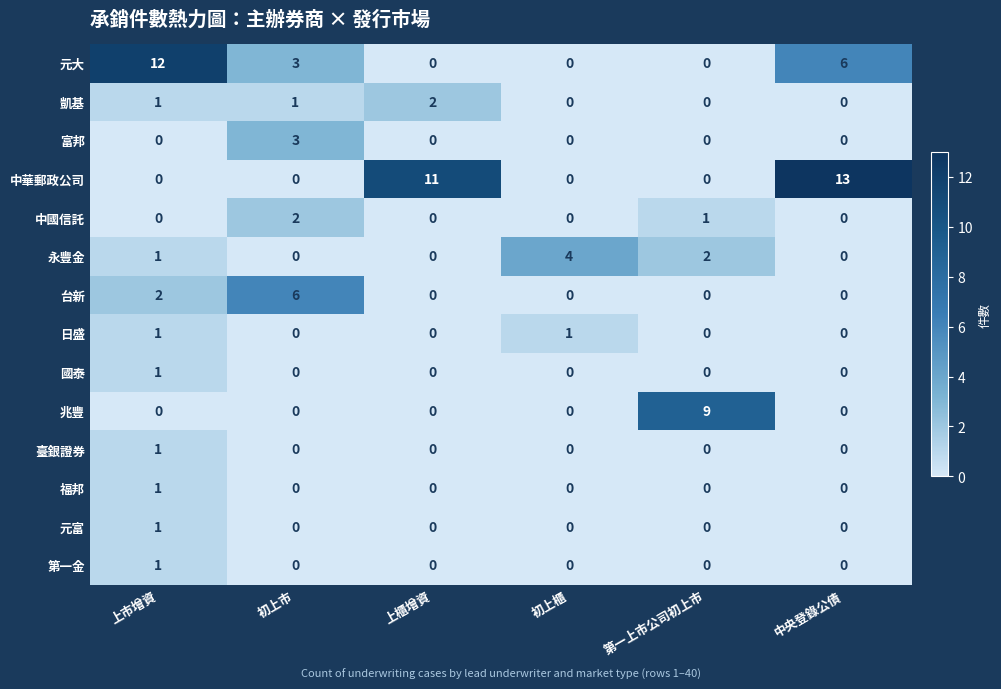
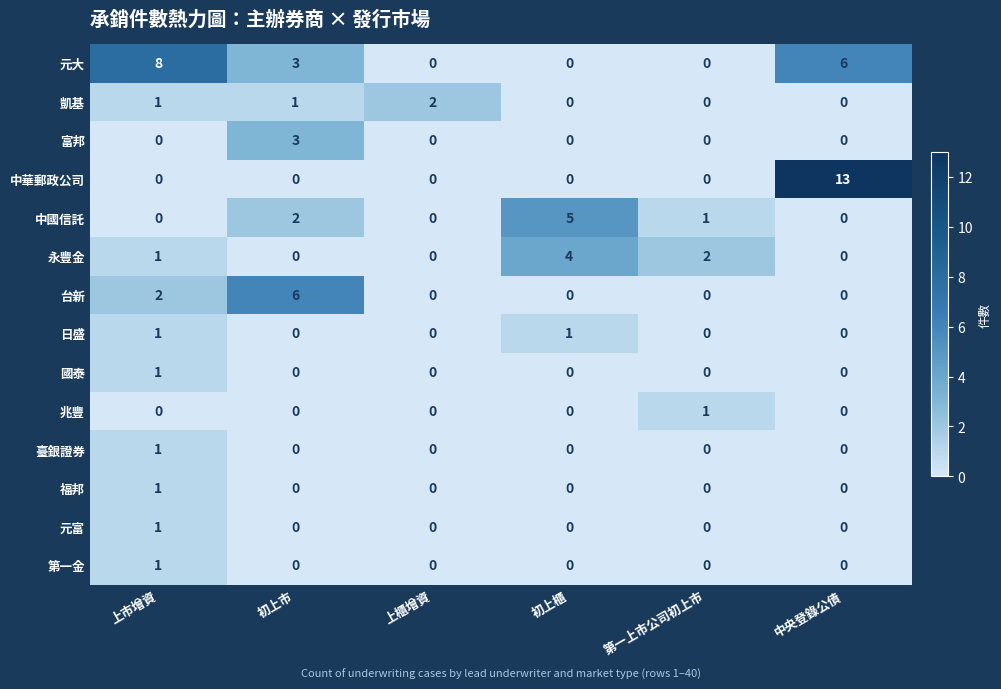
元大, 上市增資: 12 -> 8
中華郵政公司, 上櫃增資: 11 -> 0
中國信託, 初上櫃: 0 -> 5
兆豐, 第一上市公司初上市: 9 -> 1
